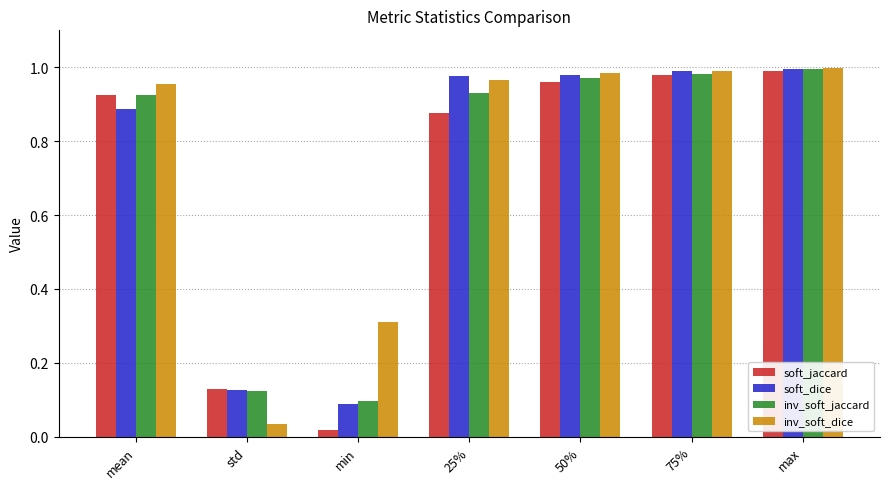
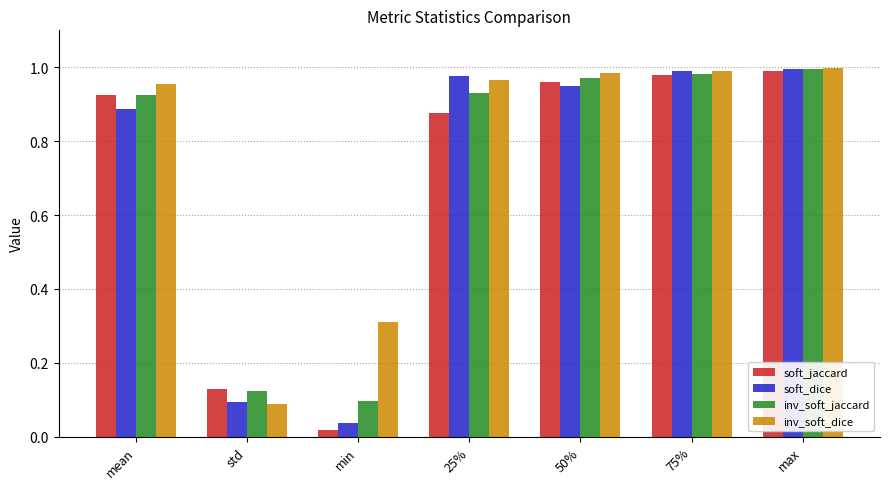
soft_dice, std: 0.13 -> 0.09
inv_soft_dice, std: 0.03 -> 0.09
soft_dice, min: 0.09 -> 0.04
soft_dice, 50%: 0.98 -> 0.95
